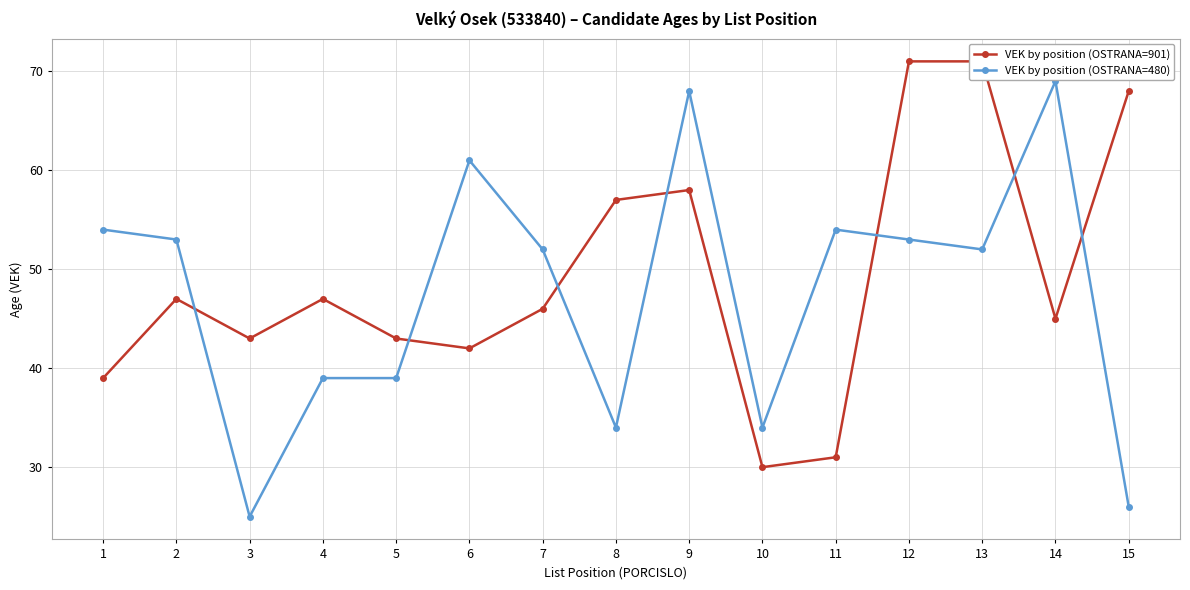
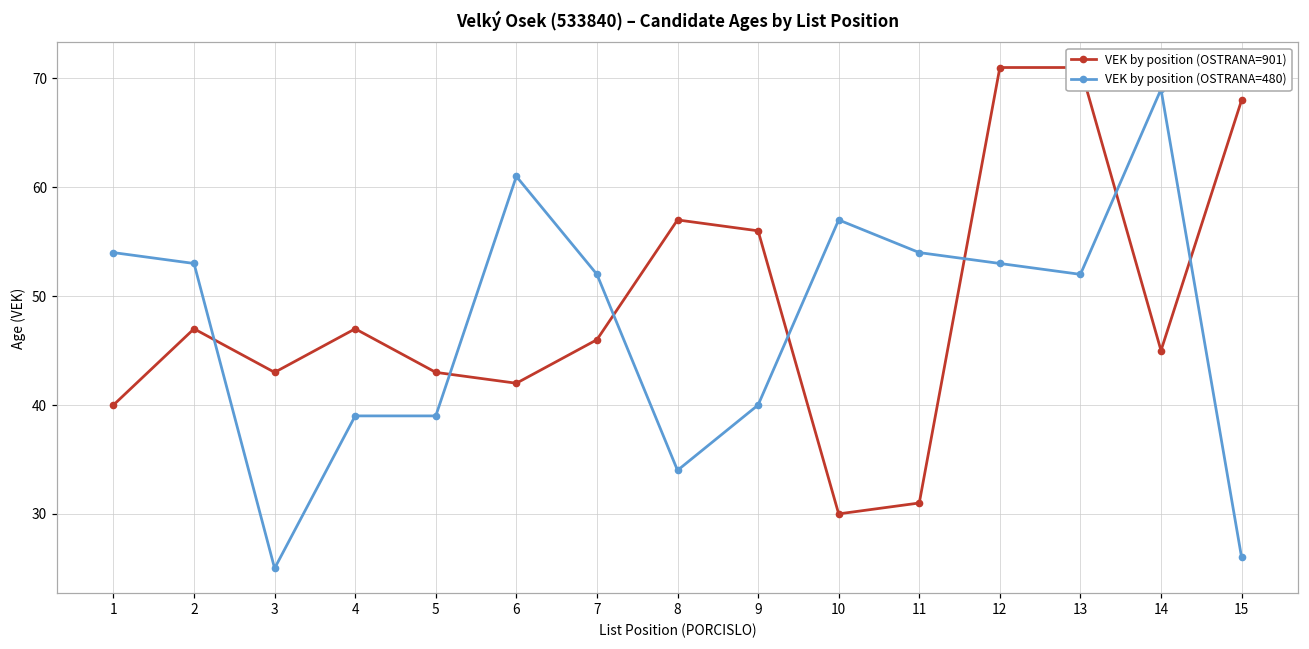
VEK by position (OSTRANA=901), 1: 39 -> 40
VEK by position (OSTRANA=901), 9: 58 -> 56
VEK by position (OSTRANA=480), 9: 68 -> 40
VEK by position (OSTRANA=480), 10: 34 -> 57
